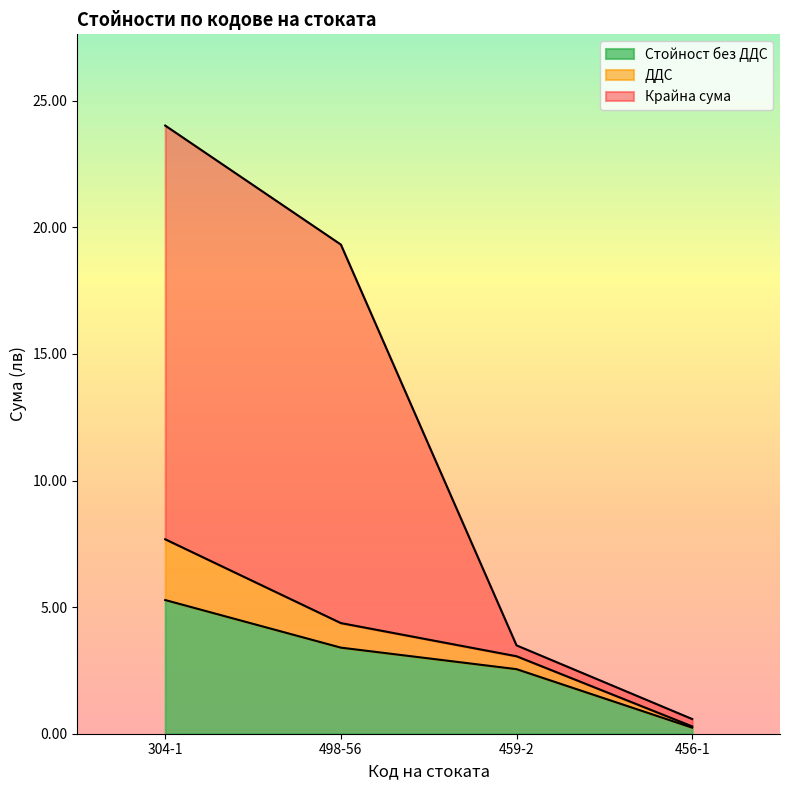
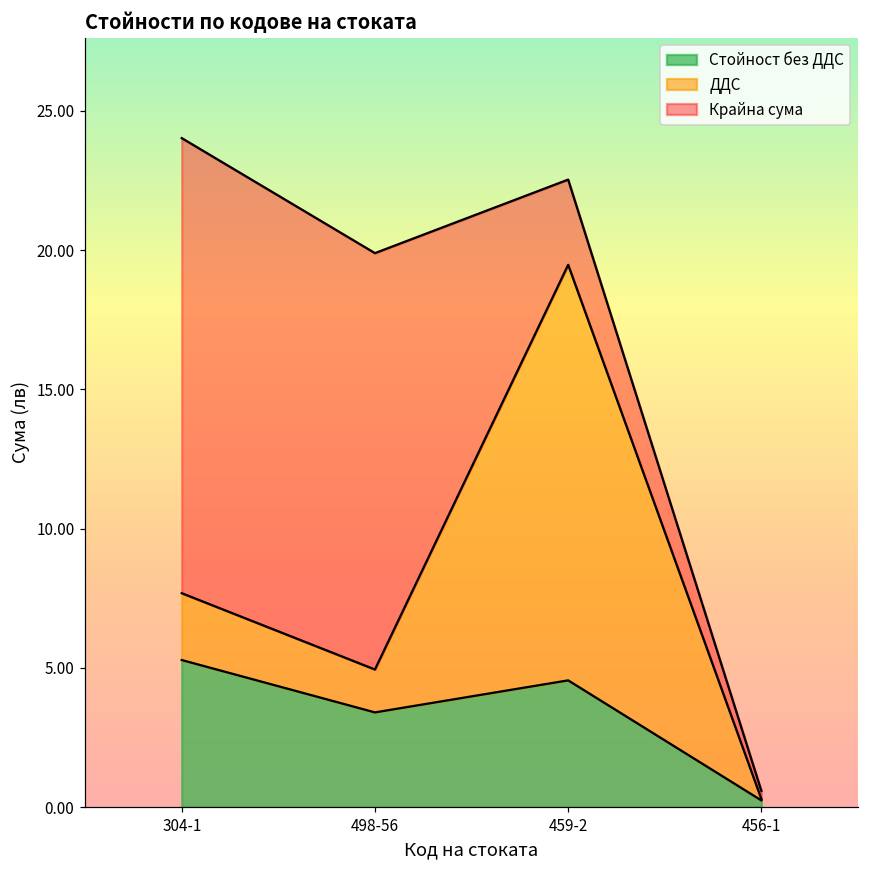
ДДС, 498-56: 1.0 -> 1.5
Стойност без ДДС, 459-2: 2.6 -> 4.6
ДДС, 459-2: 0.5 -> 14.9
Крайна сума, 459-2: 0.4 -> 3.1
